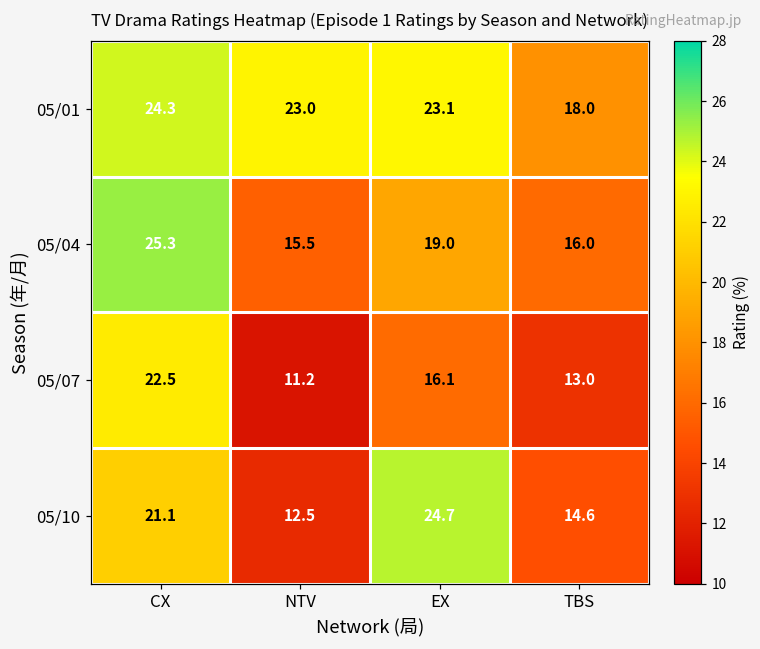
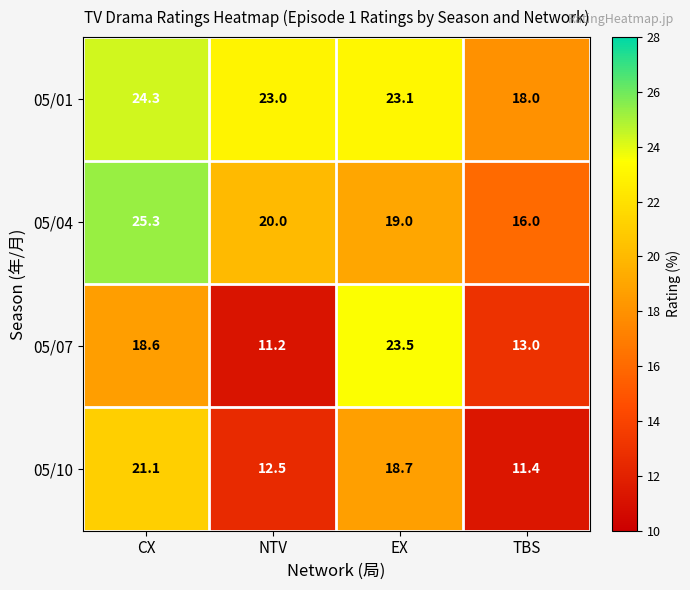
05/04, NTV: 15.5 -> 20.0
05/07, CX: 22.5 -> 18.6
05/07, EX: 16.1 -> 23.5
05/10, EX: 24.7 -> 18.7
05/10, TBS: 14.6 -> 11.4
